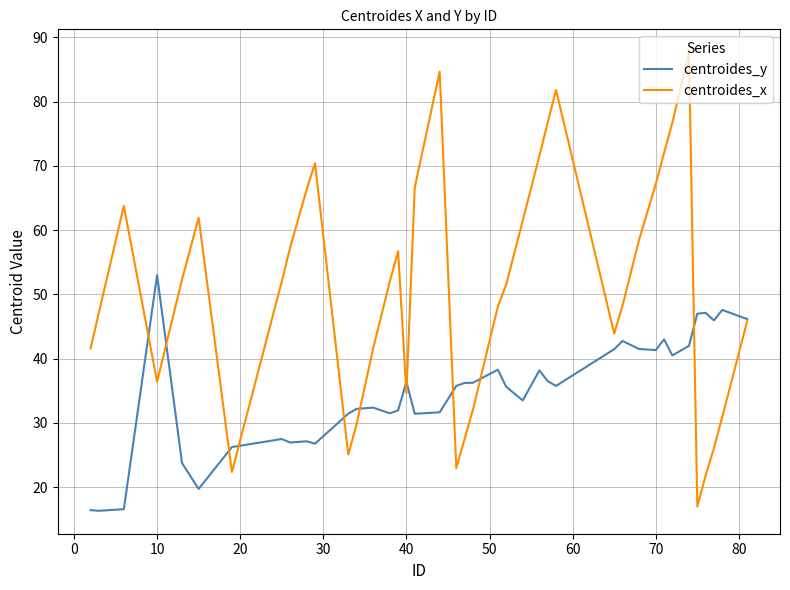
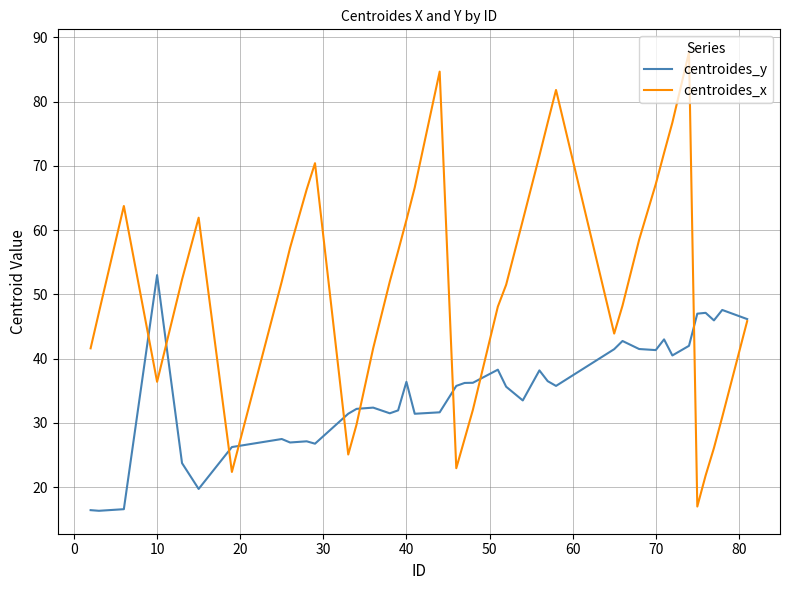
centroides_x, 40: 35 -> 62
